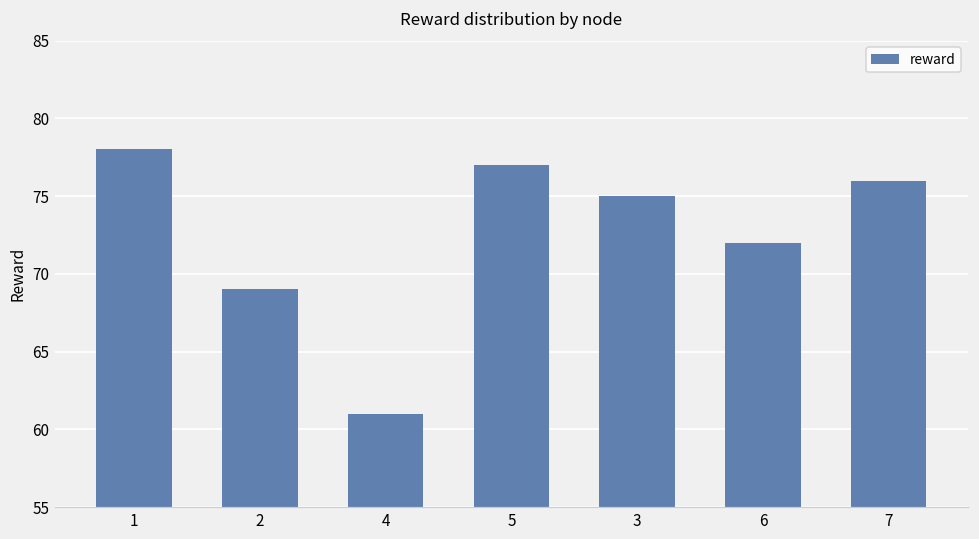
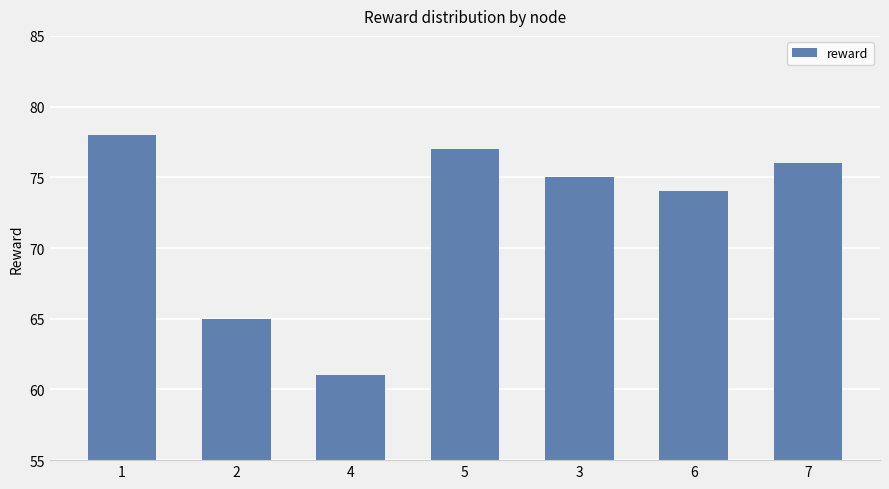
2: 69 -> 65
6: 72 -> 74
